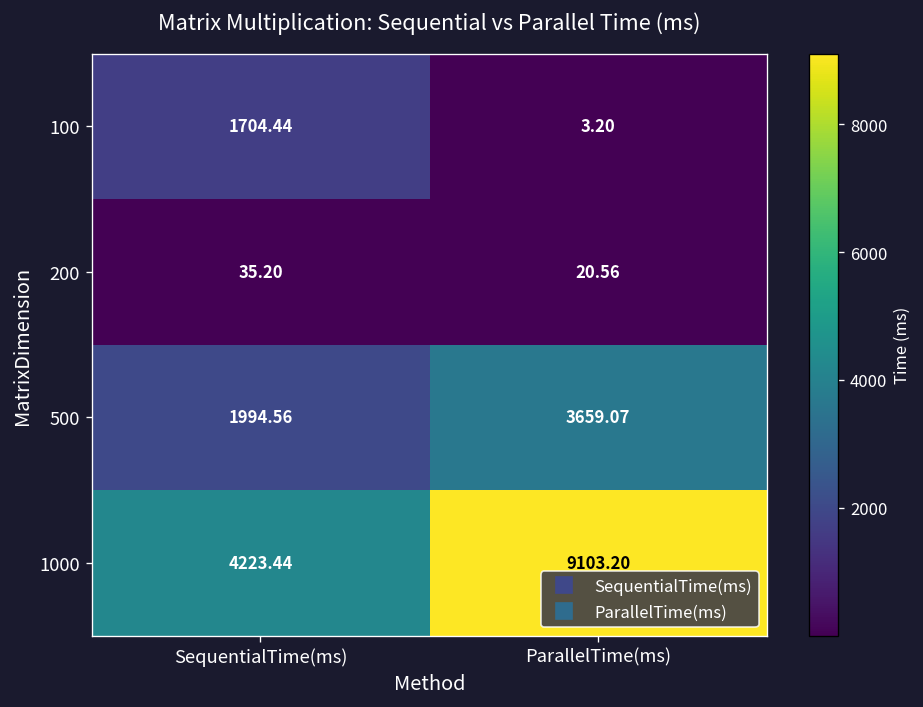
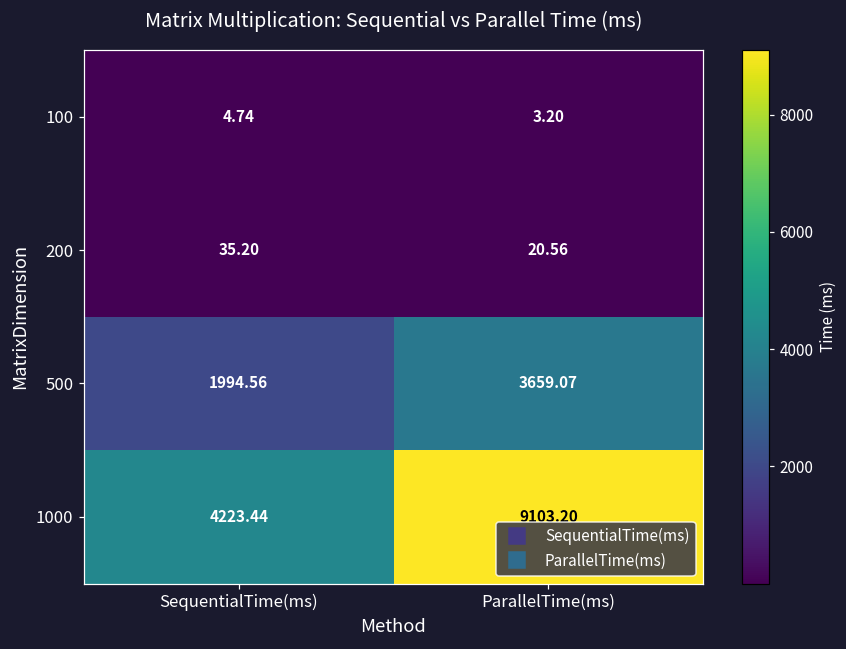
100, SequentialTime(ms): 1704.44 -> 4.74
